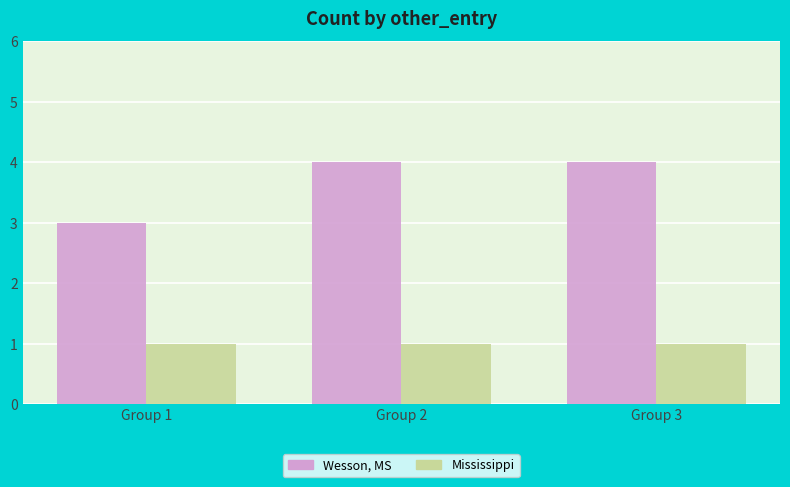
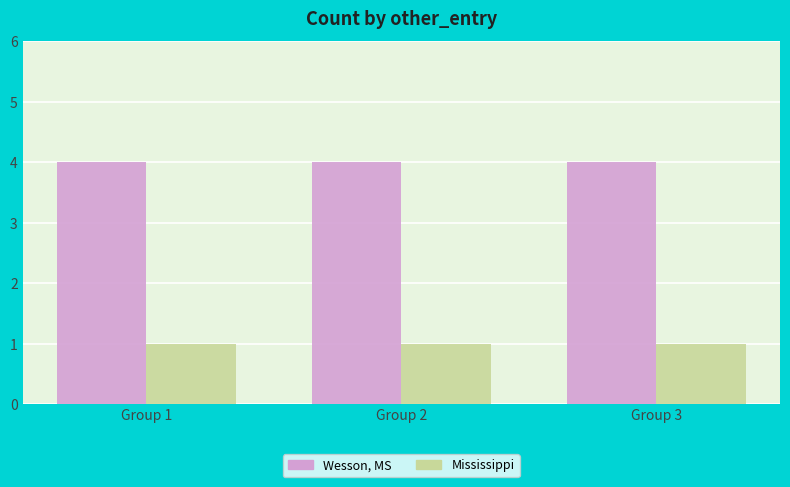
Wesson, MS, Group 1: 3 -> 4
